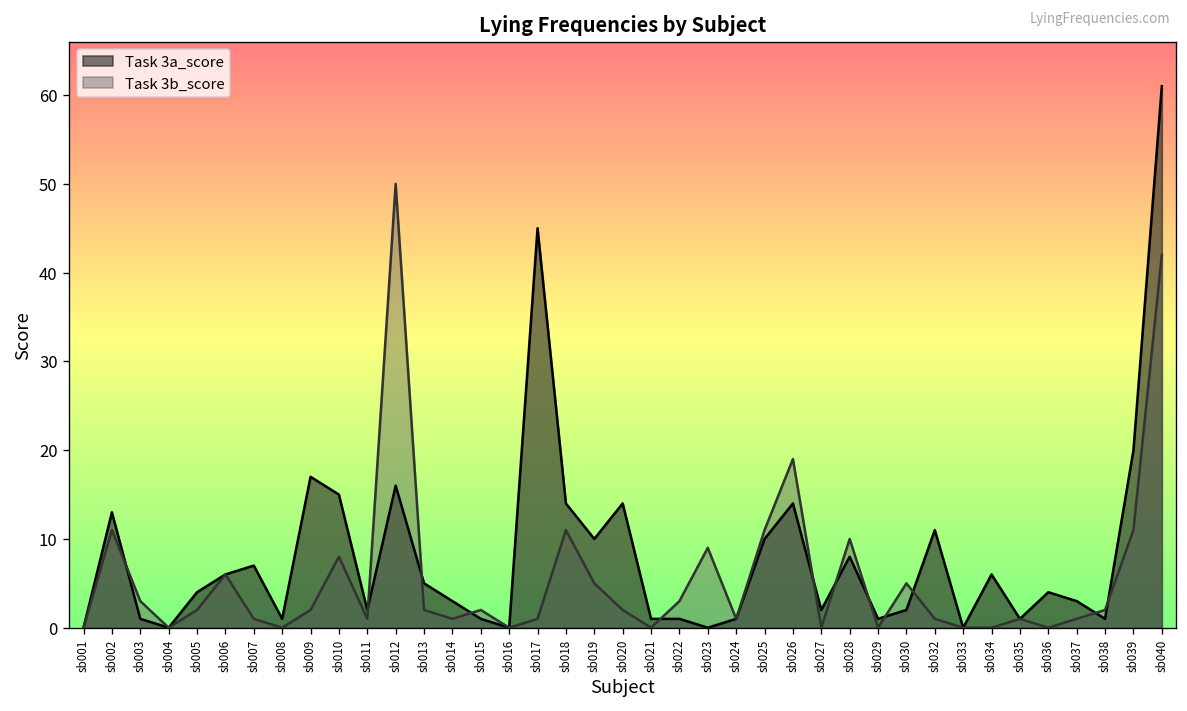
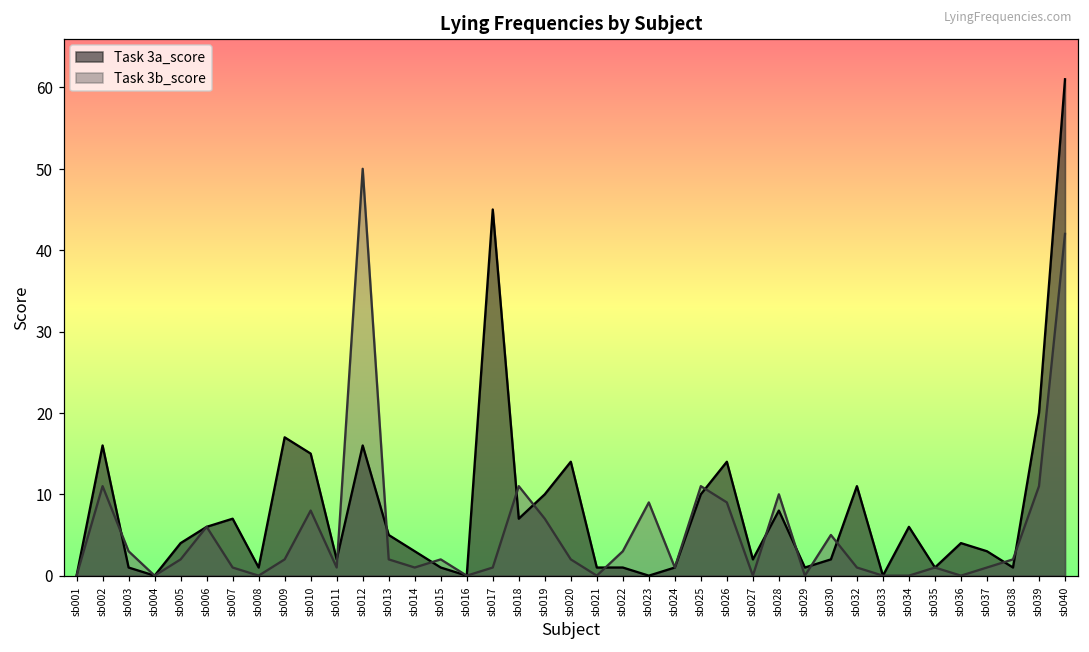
Task 3a_score, sb002: 13 -> 16
Task 3a_score, sb018: 14 -> 7
Task 3b_score, sb019: 5 -> 7
Task 3b_score, sb026: 19 -> 9
